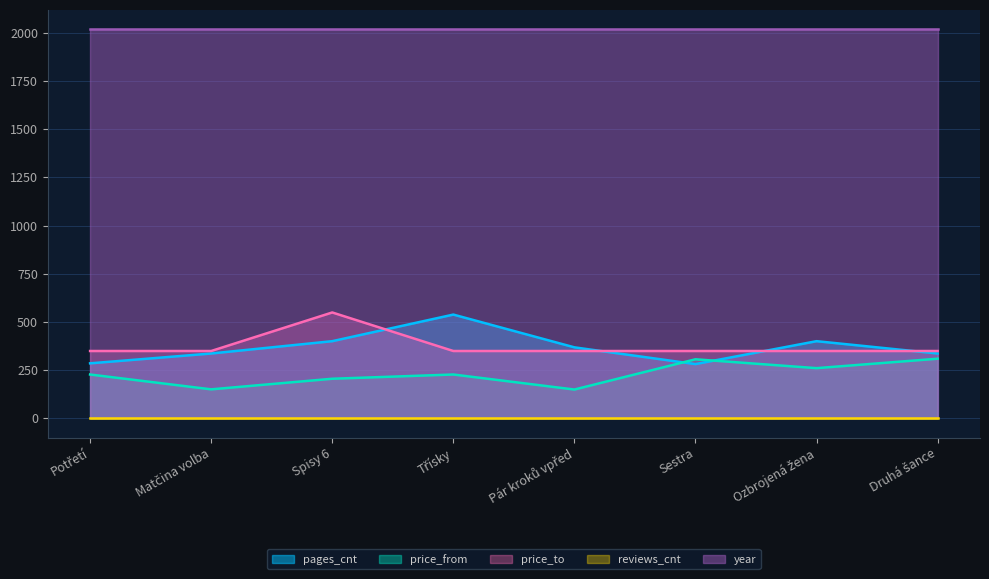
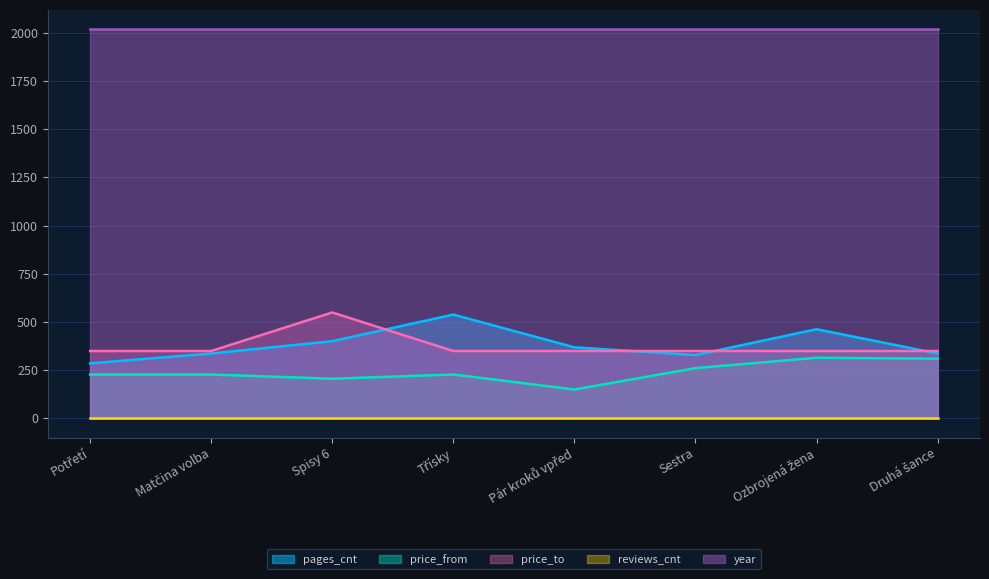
price_from, Matčina volba: 150 -> 230
pages_cnt, Sestra: 280 -> 330
price_from, Sestra: 310 -> 260
pages_cnt, Ozbrojená žena: 400 -> 460
price_from, Ozbrojená žena: 260 -> 310
